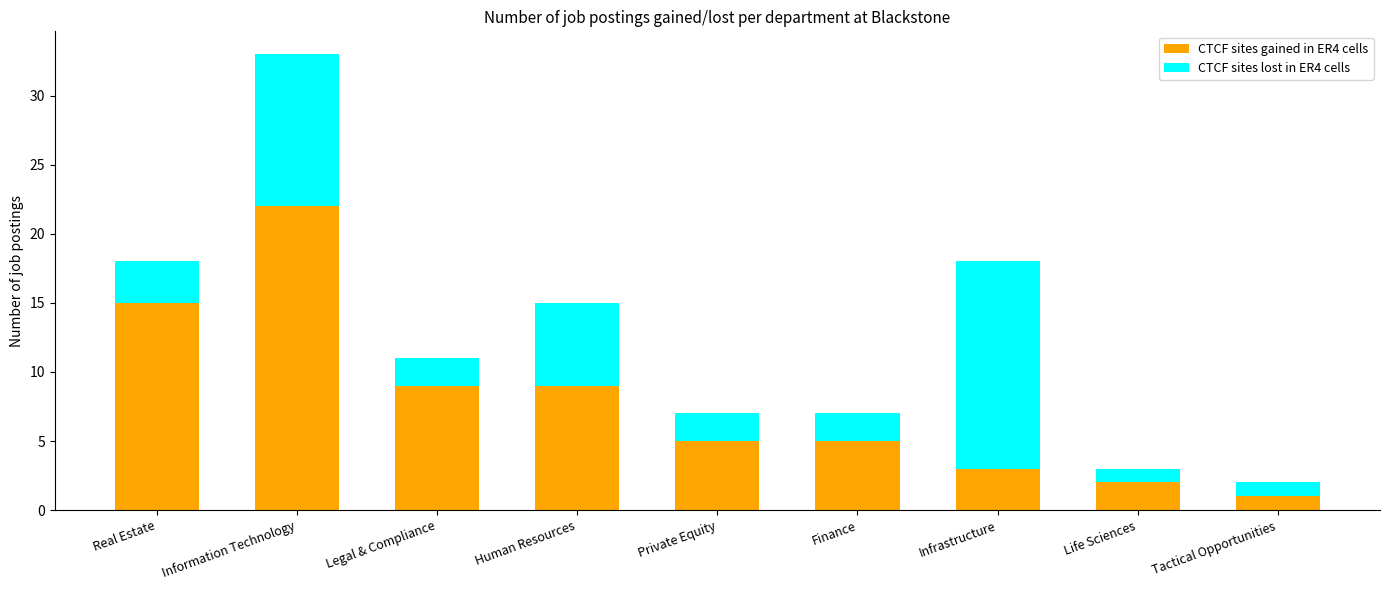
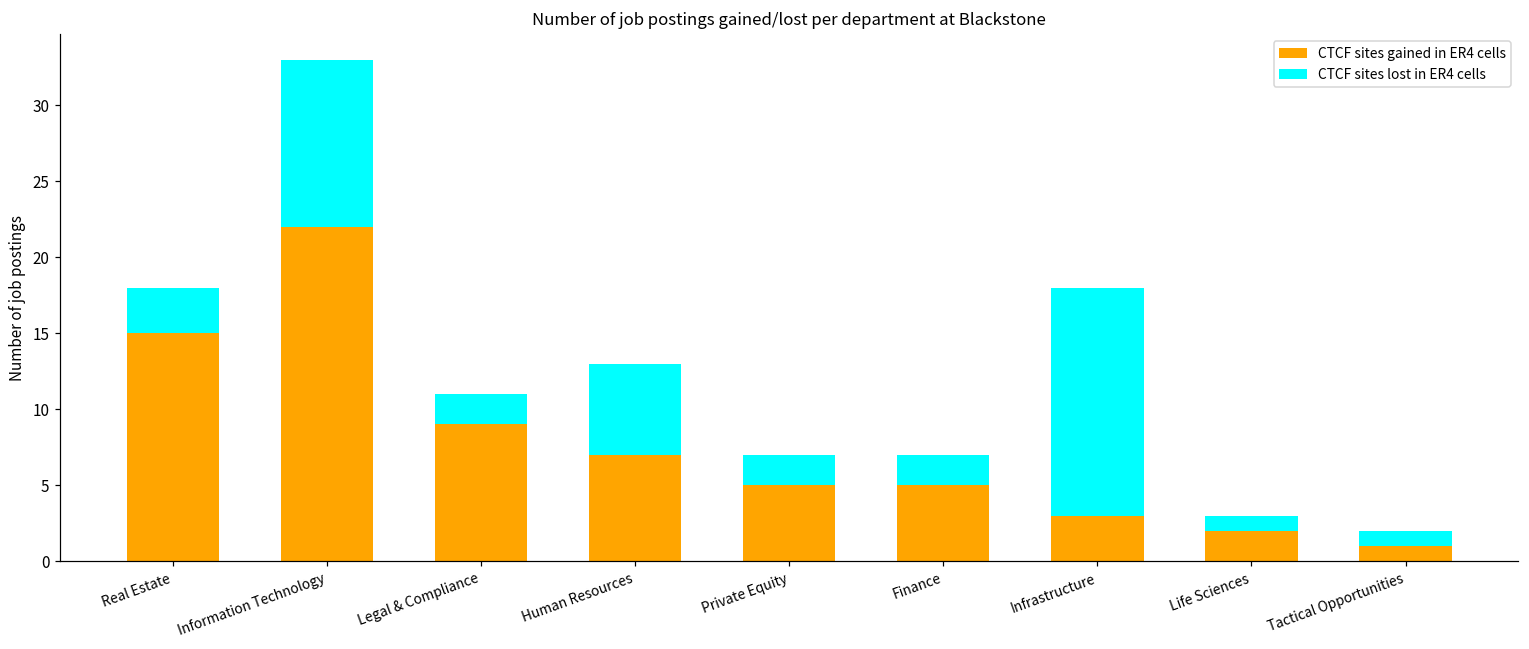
CTCF sites gained in ER4 cells, Human Resources: 9 -> 7
